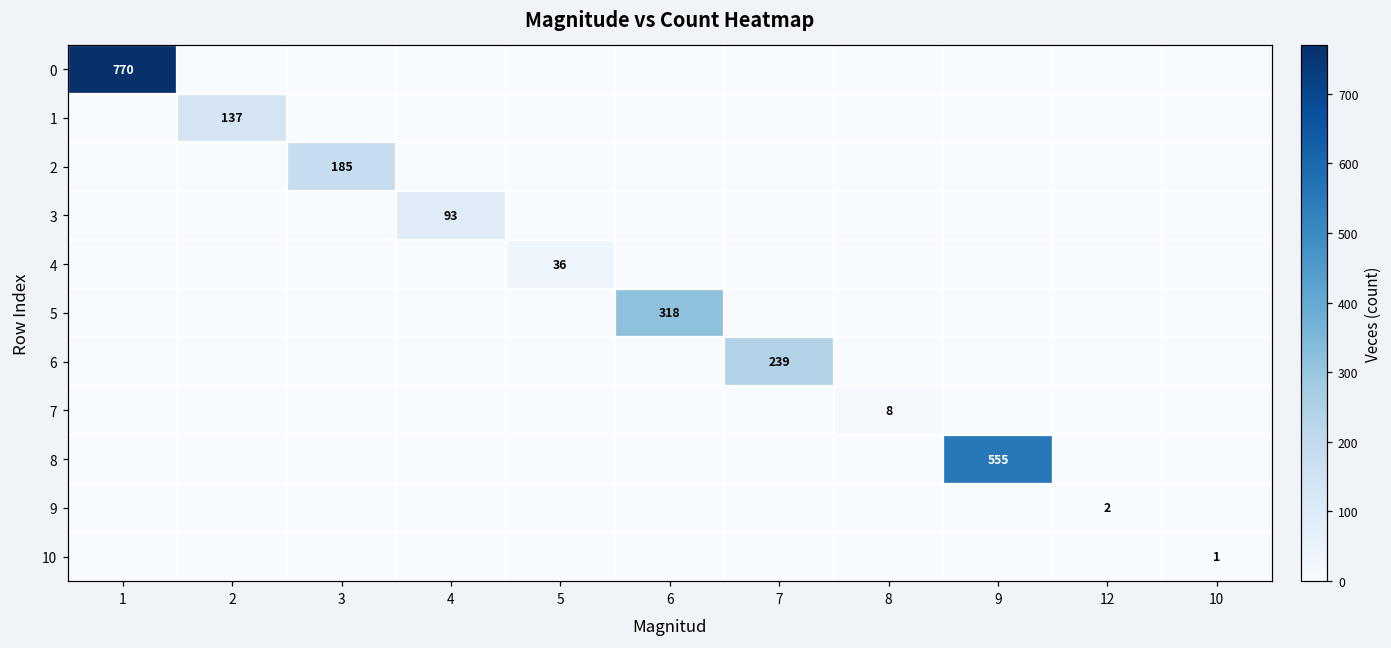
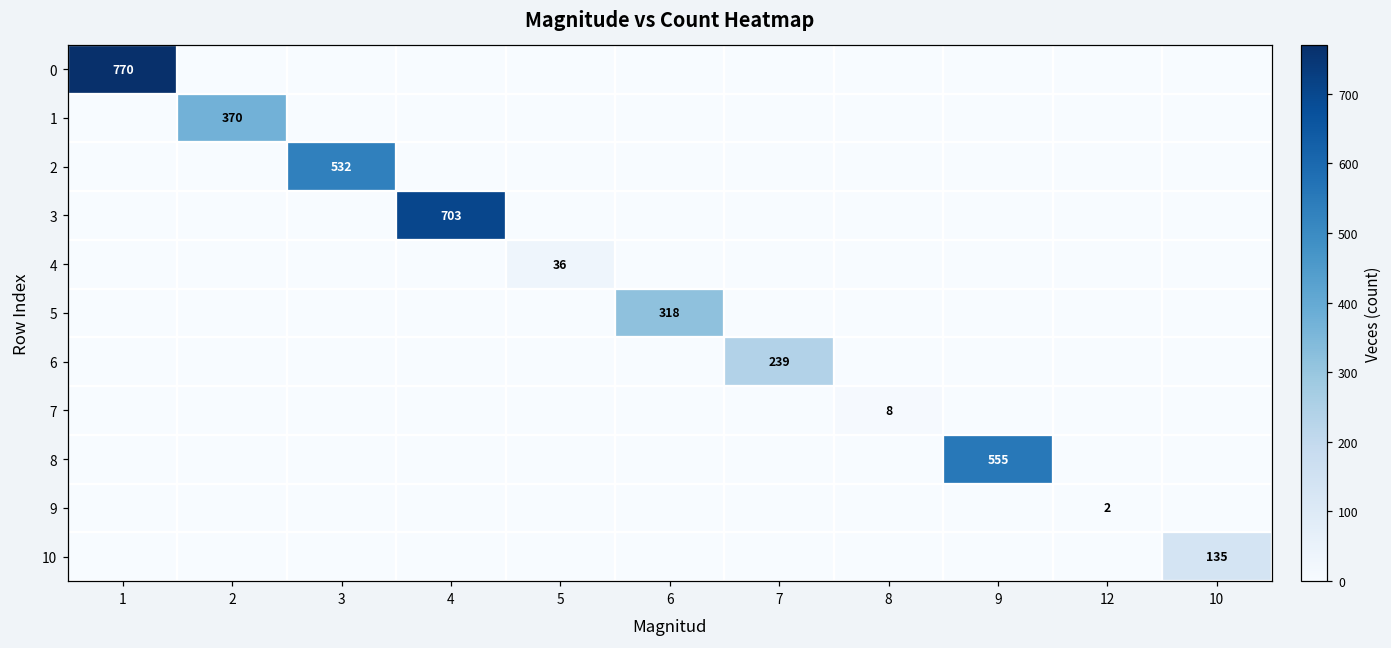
1, 2: 137 -> 370
2, 3: 185 -> 532
3, 4: 93 -> 703
10, 10: 1 -> 135
